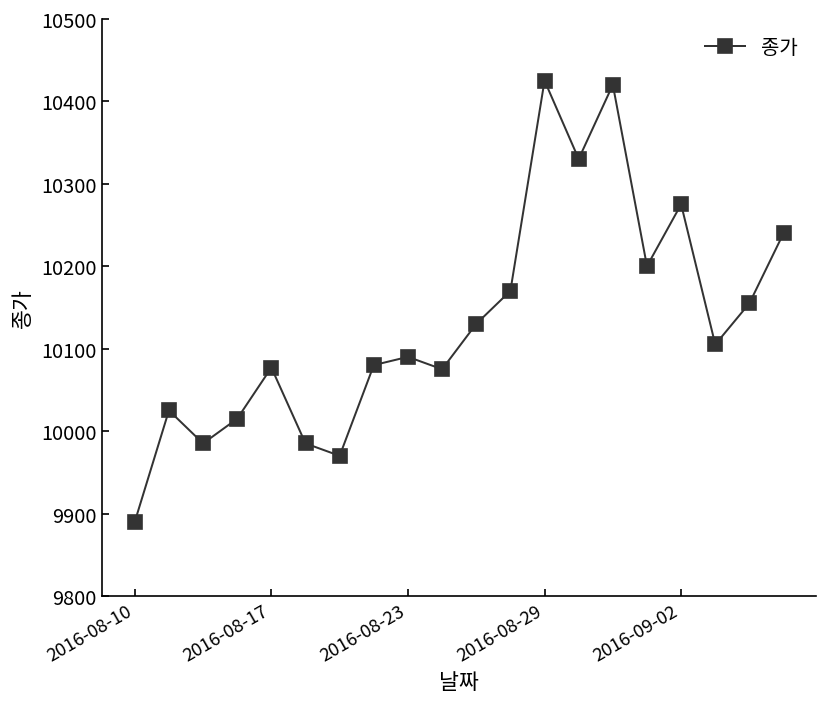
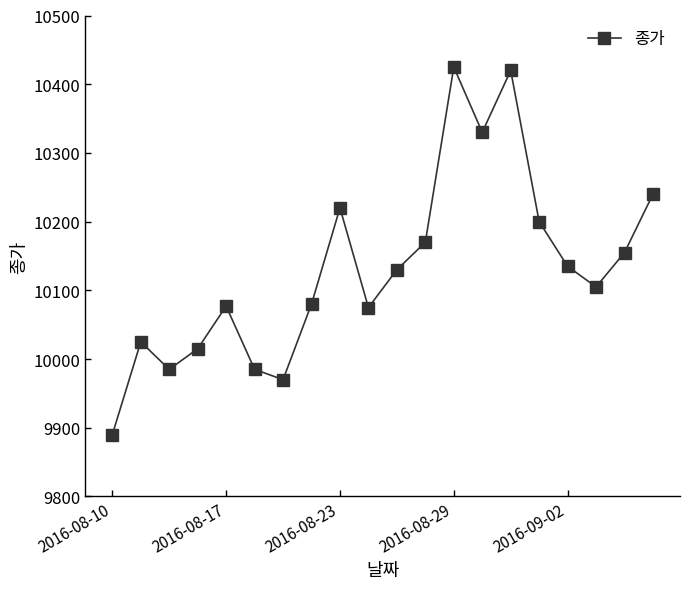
2016-08-23: 10090 -> 10220
2016-09-02: 10280 -> 10140
